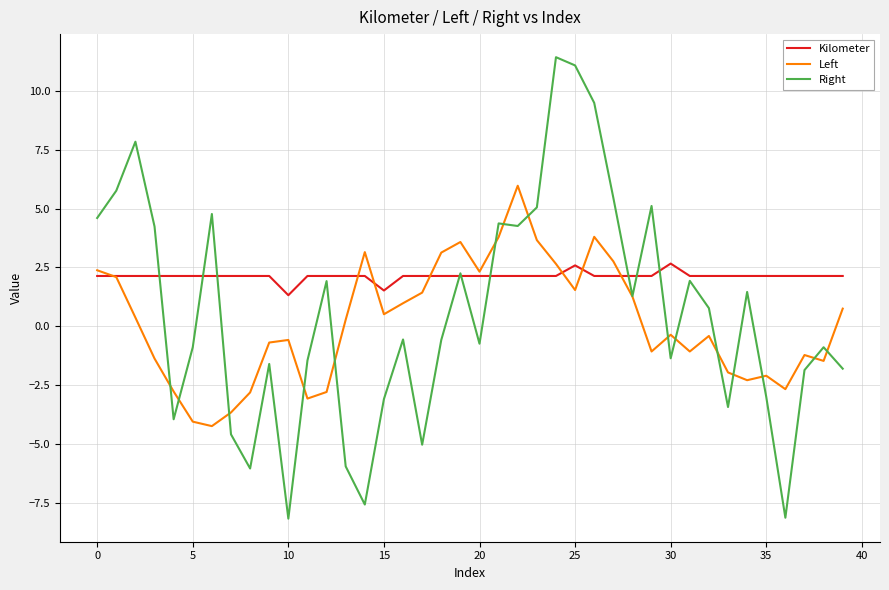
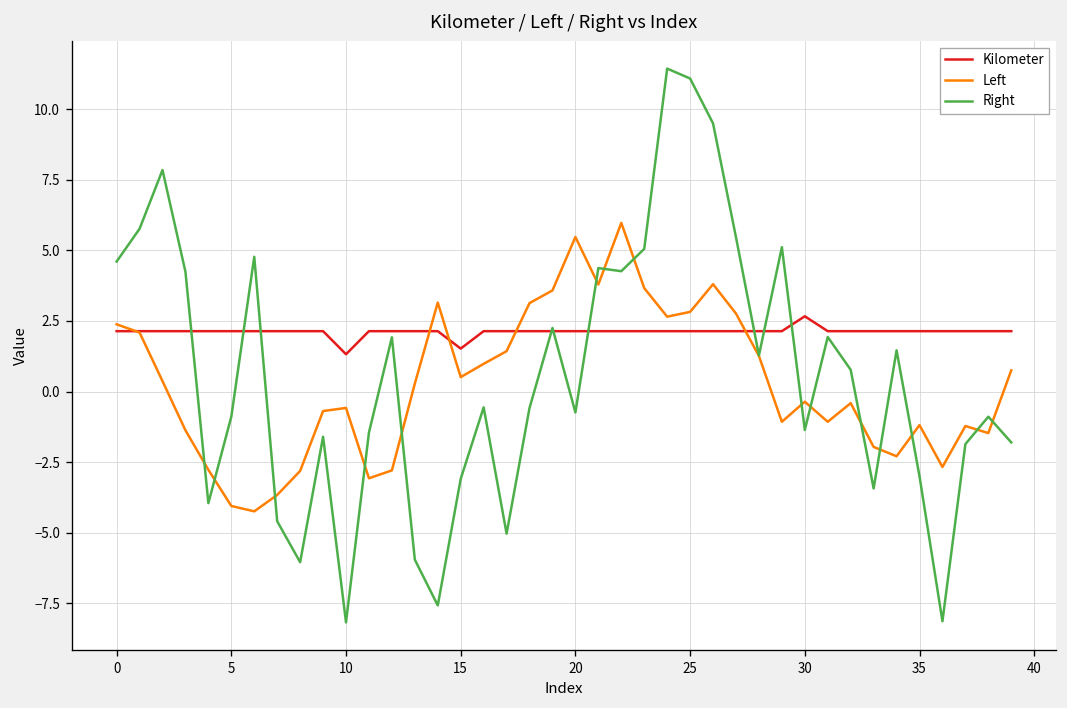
Left, 20: 2.3 -> 5.5
Kilometer, 25: 2.6 -> 2.1
Left, 25: 1.5 -> 2.8
Left, 35: -2.1 -> -1.2
